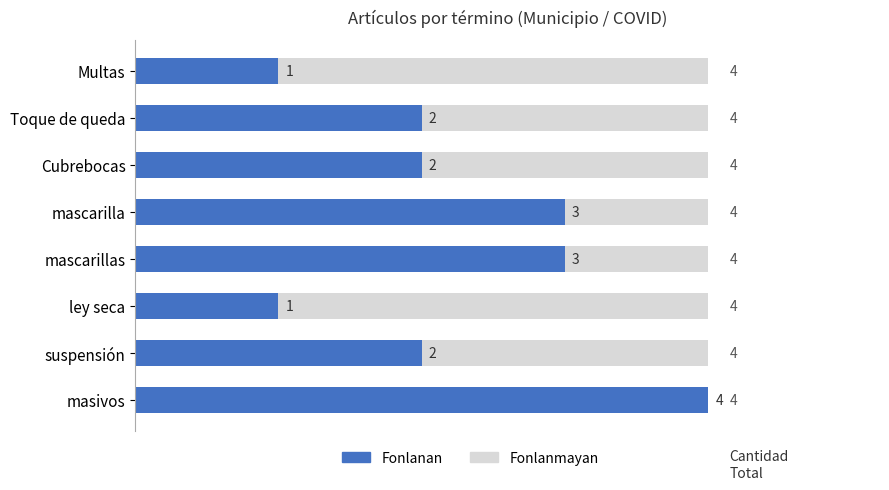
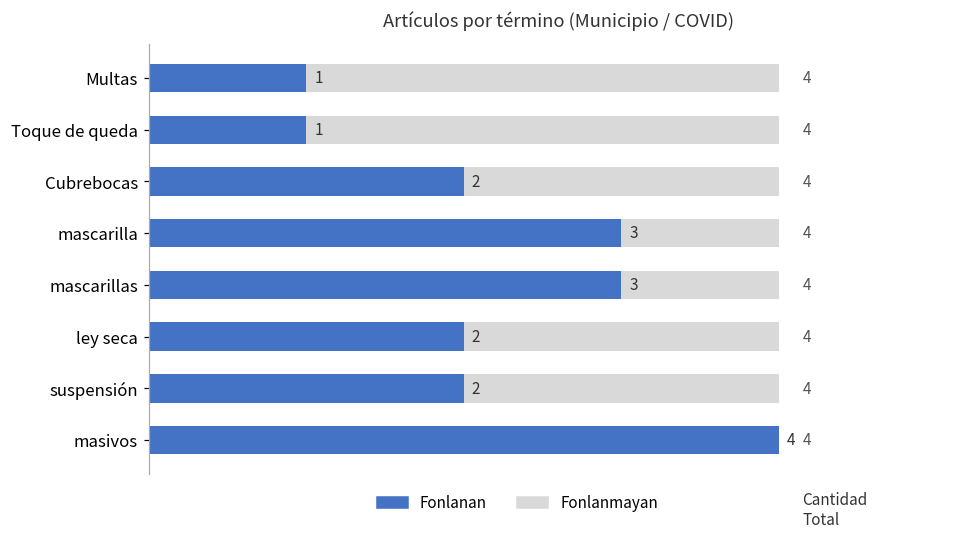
Fonlanan, Toque de queda: 2 -> 1
Fonlanan, ley seca: 1 -> 2
